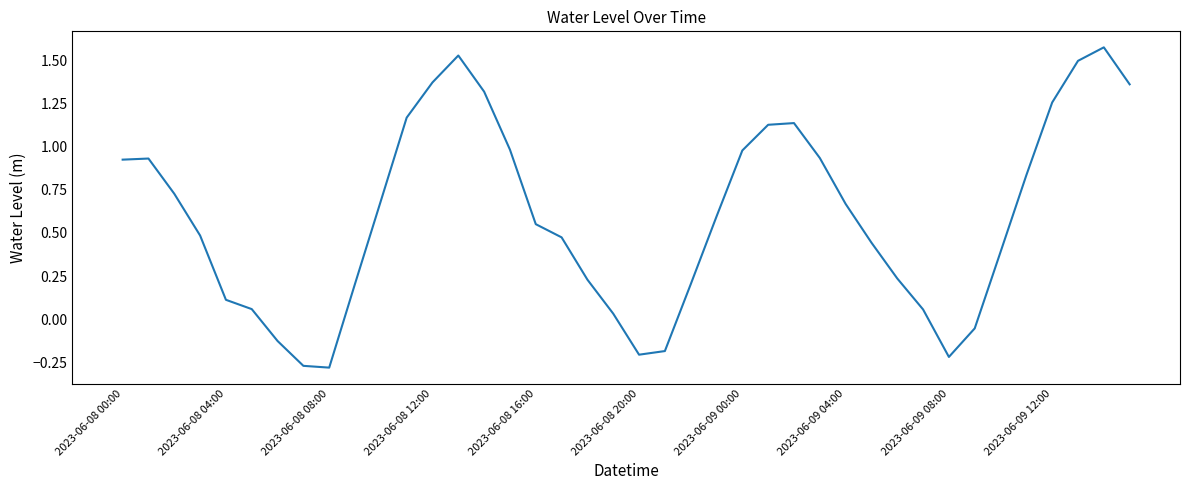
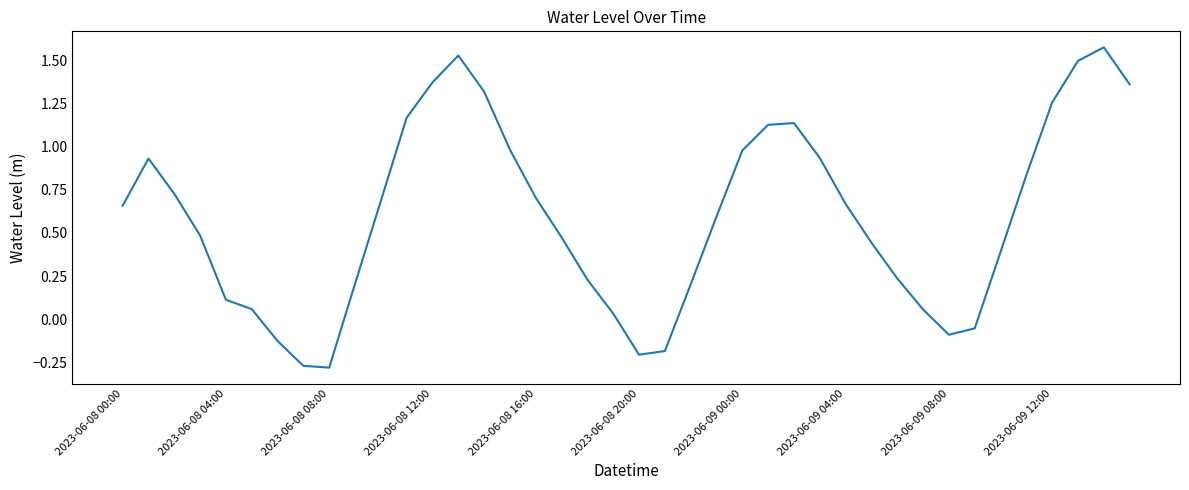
2023-06-08 00:00: 0.93 -> 0.66
2023-06-08 16:00: 0.55 -> 0.70
2023-06-09 08:00: -0.22 -> -0.09
